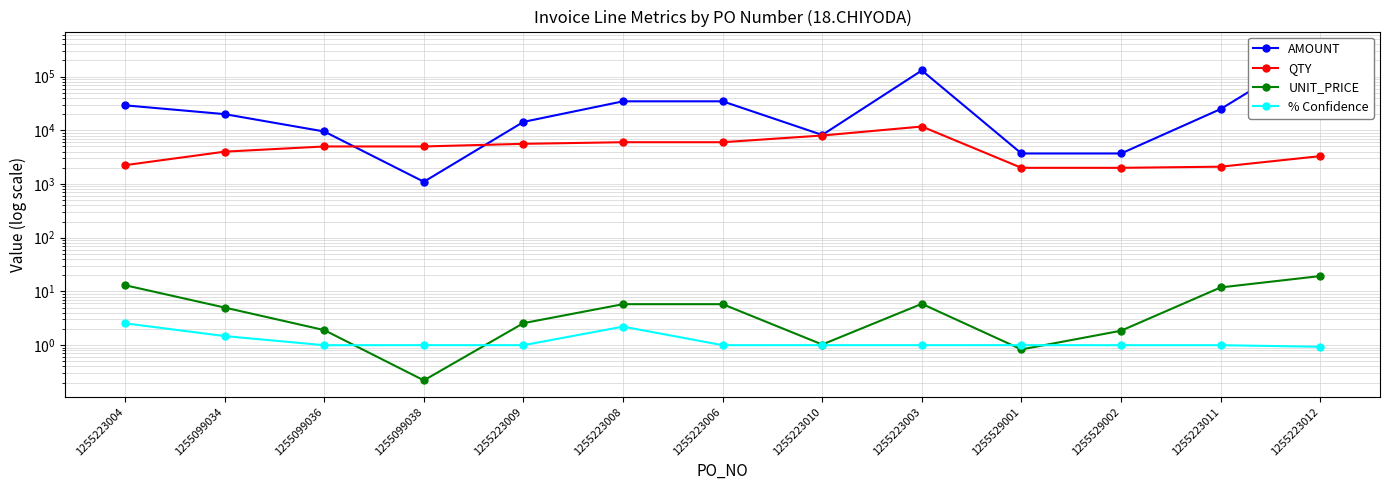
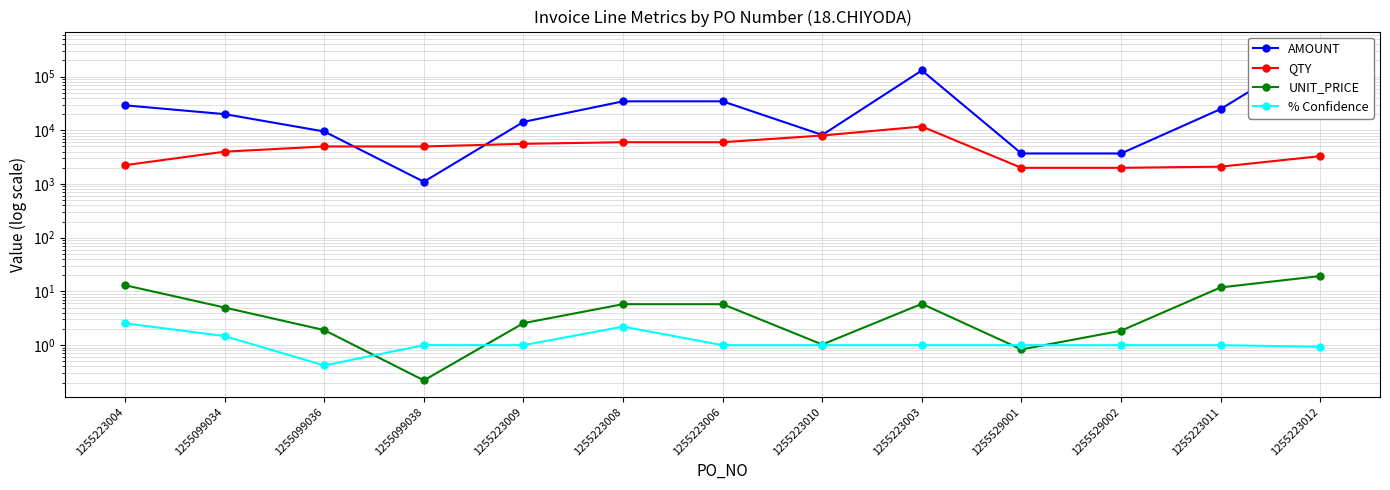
% Confidence, 1255099036: 1.0 -> 0.4
